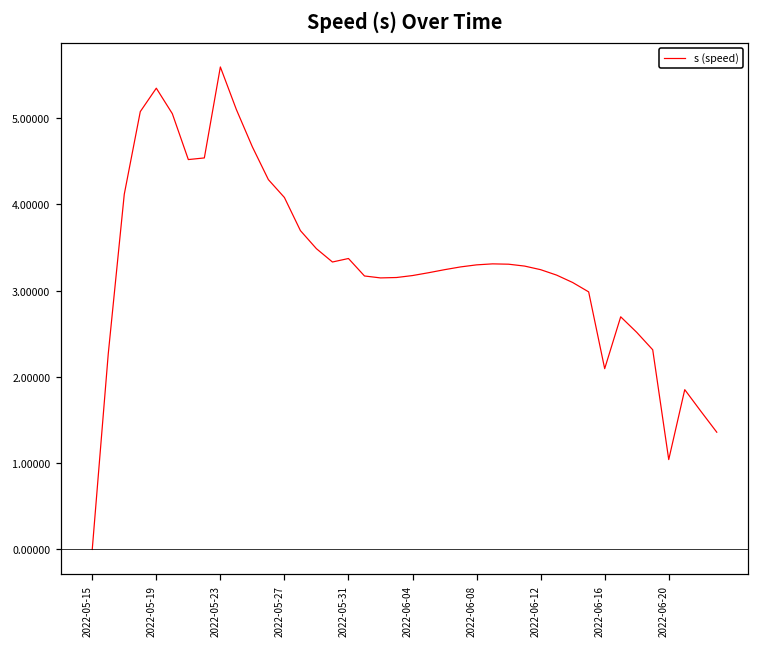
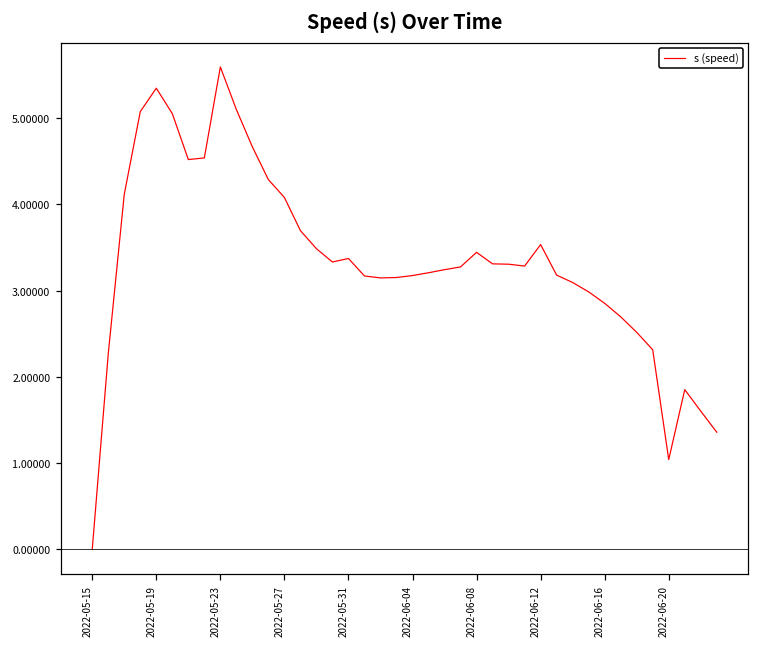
2022-06-08: 3.3 -> 3.4
2022-06-12: 3.2 -> 3.5
2022-06-16: 2.1 -> 2.9
